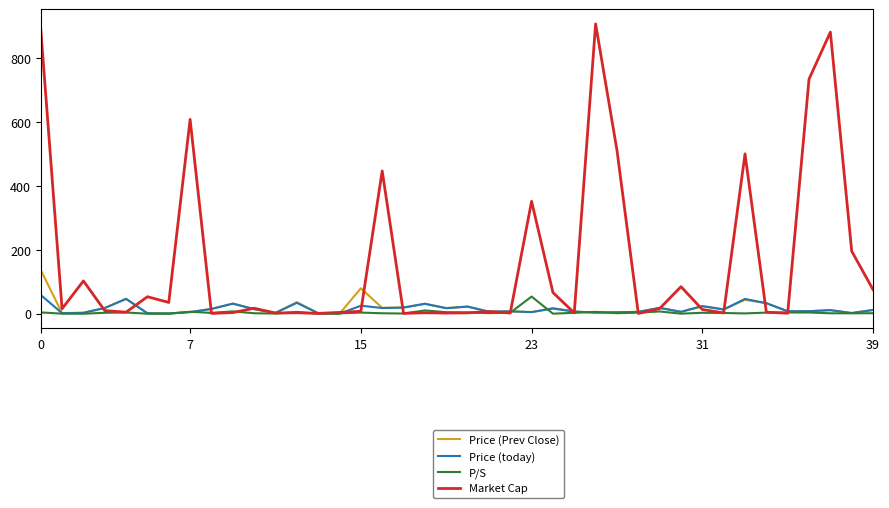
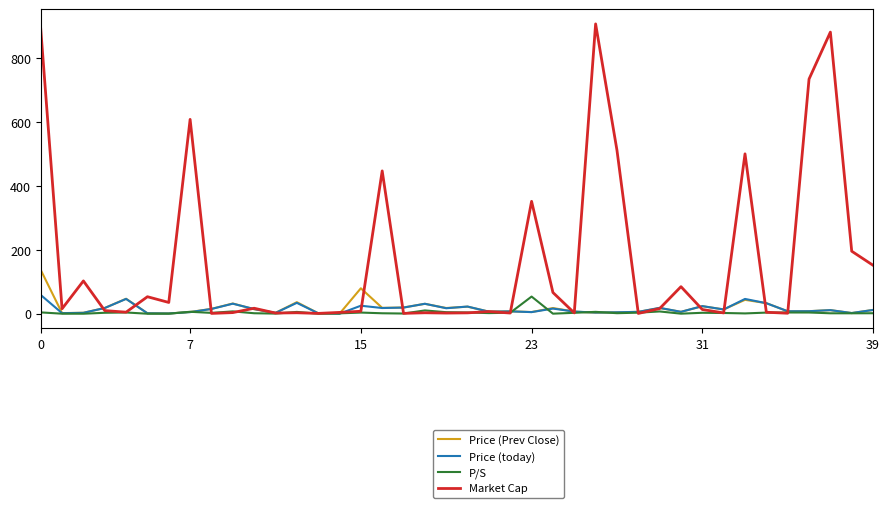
Market Cap, 39: 80 -> 150
